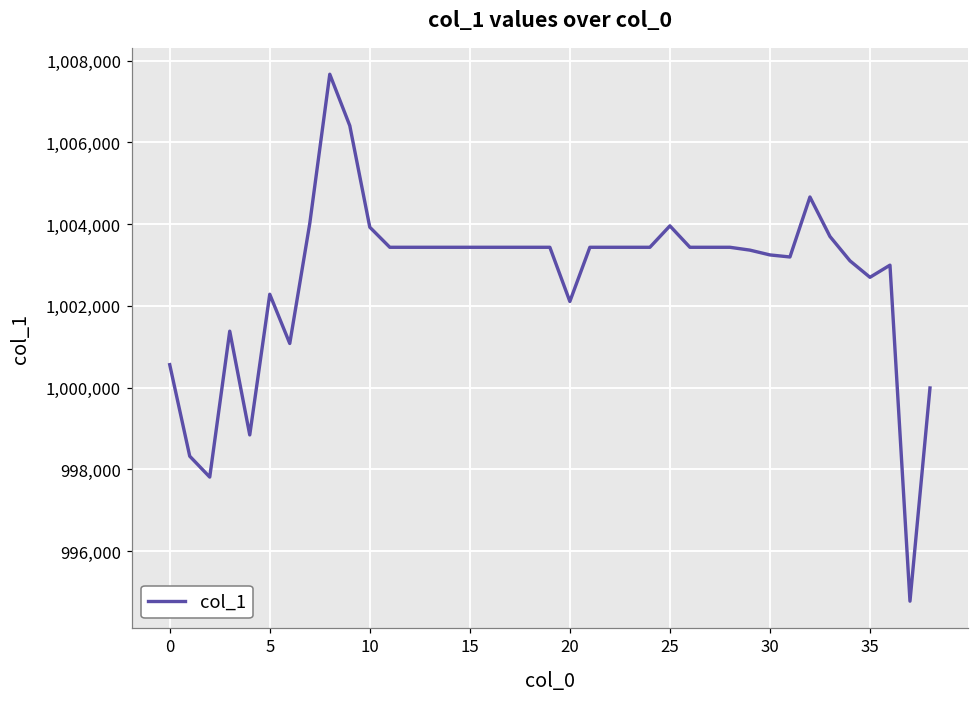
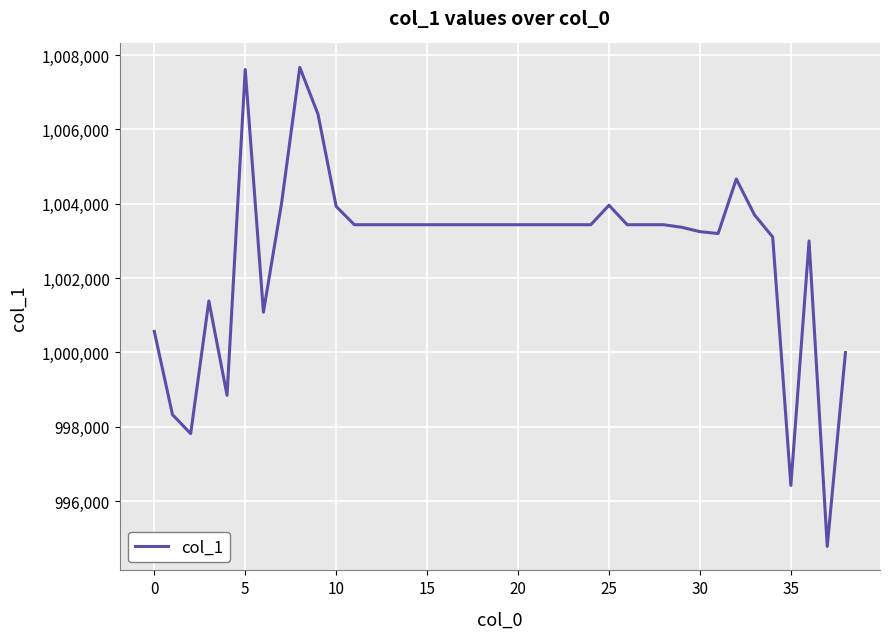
5: 1,002,300 -> 1,007,600
20: 1,002,100 -> 1,003,400
35: 1,002,700 -> 996,400
